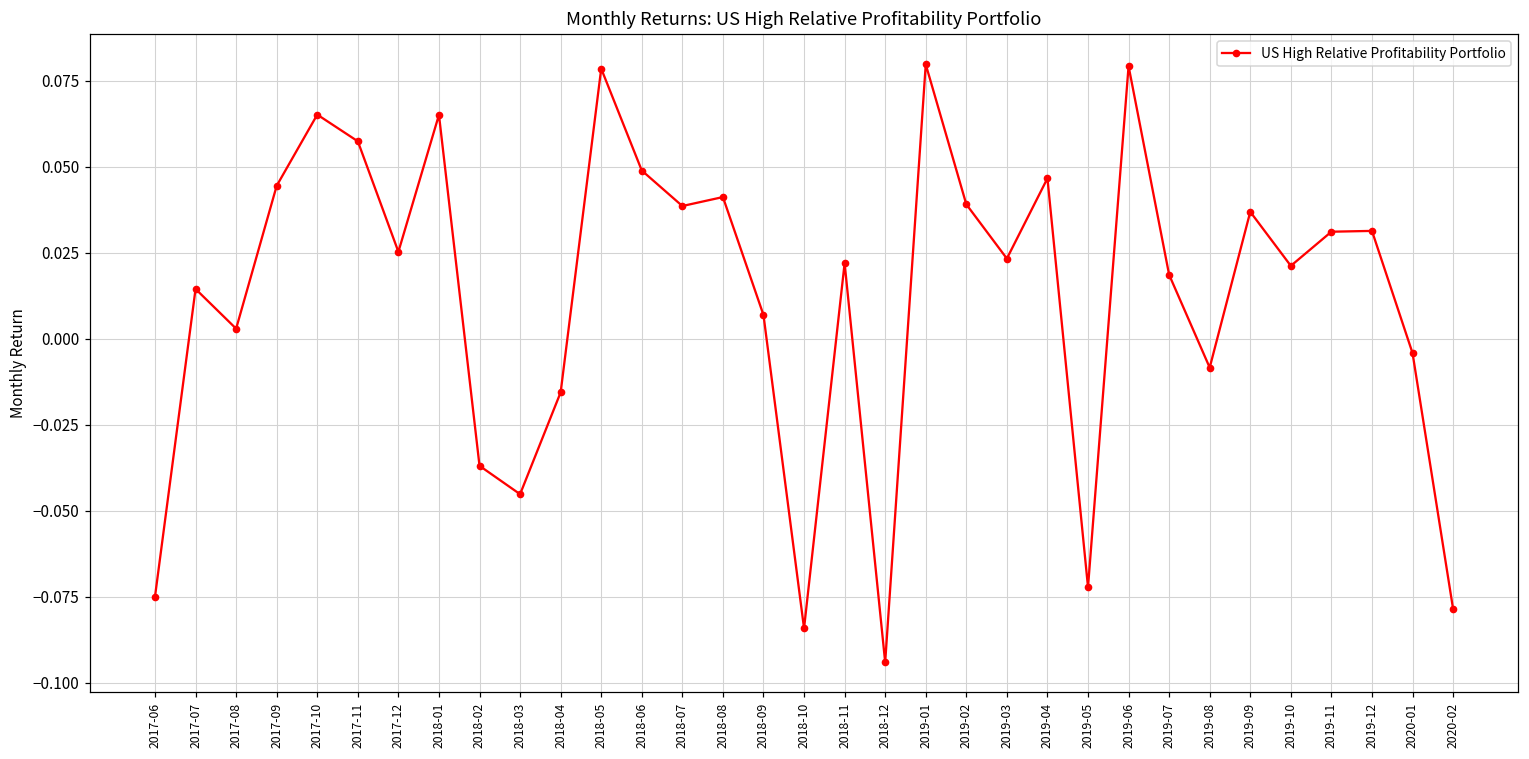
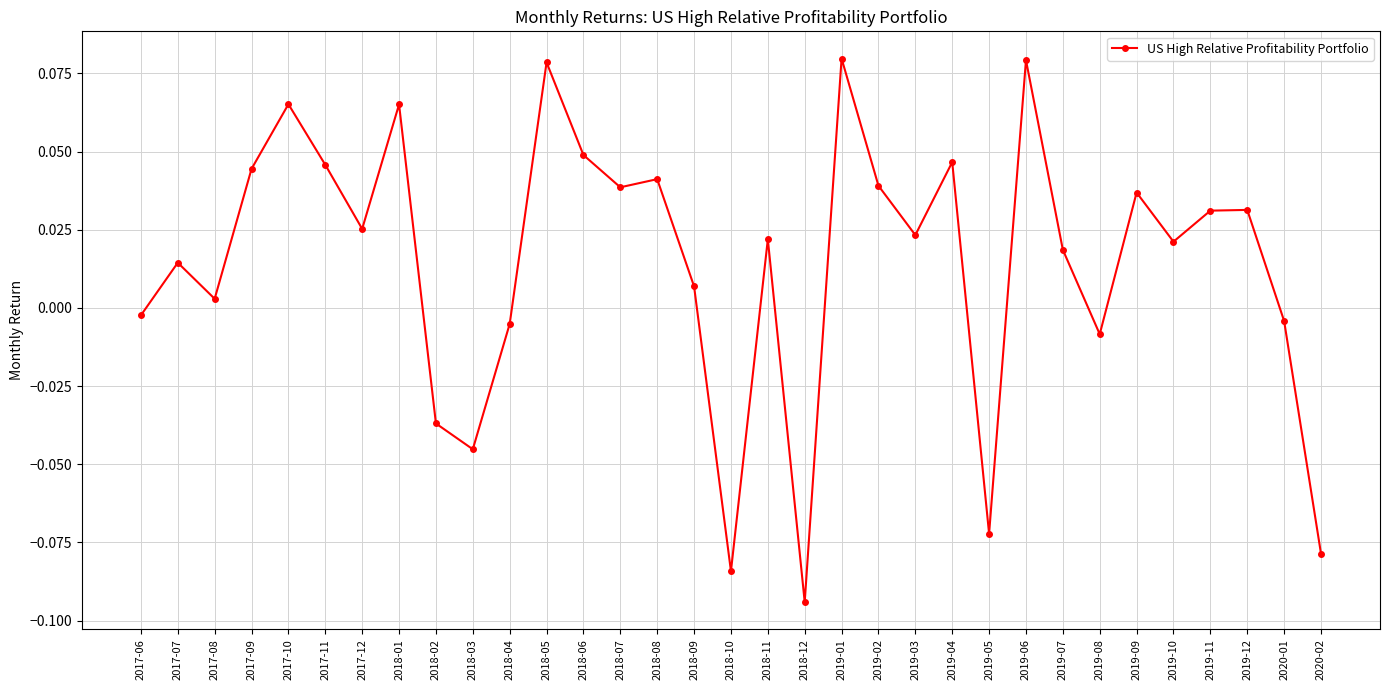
2017-06: -0.075 -> -0.002
2017-11: 0.057 -> 0.046
2018-04: -0.016 -> -0.005
